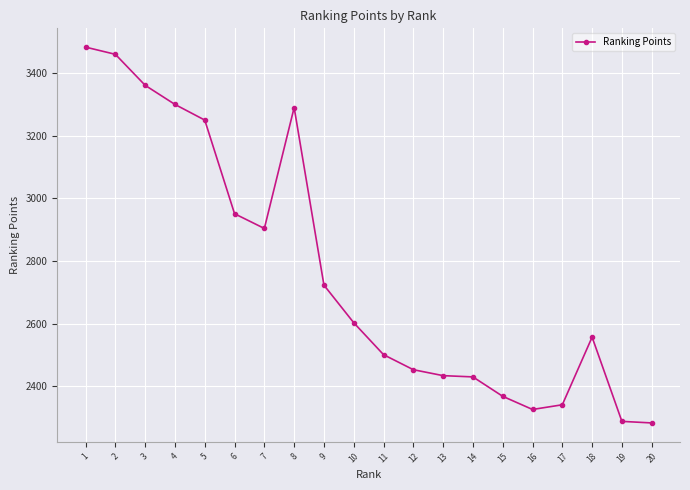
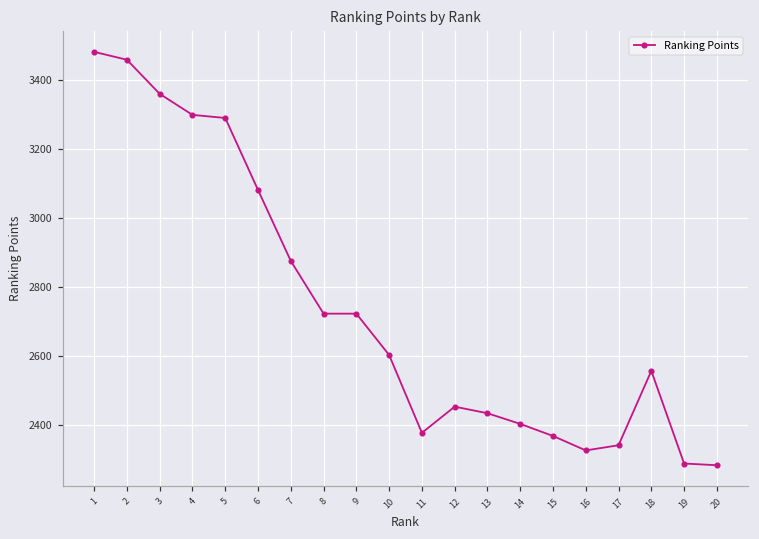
5: 3250 -> 3290
6: 2950 -> 3080
7: 2900 -> 2880
8: 3290 -> 2720
11: 2500 -> 2380
14: 2430 -> 2400
